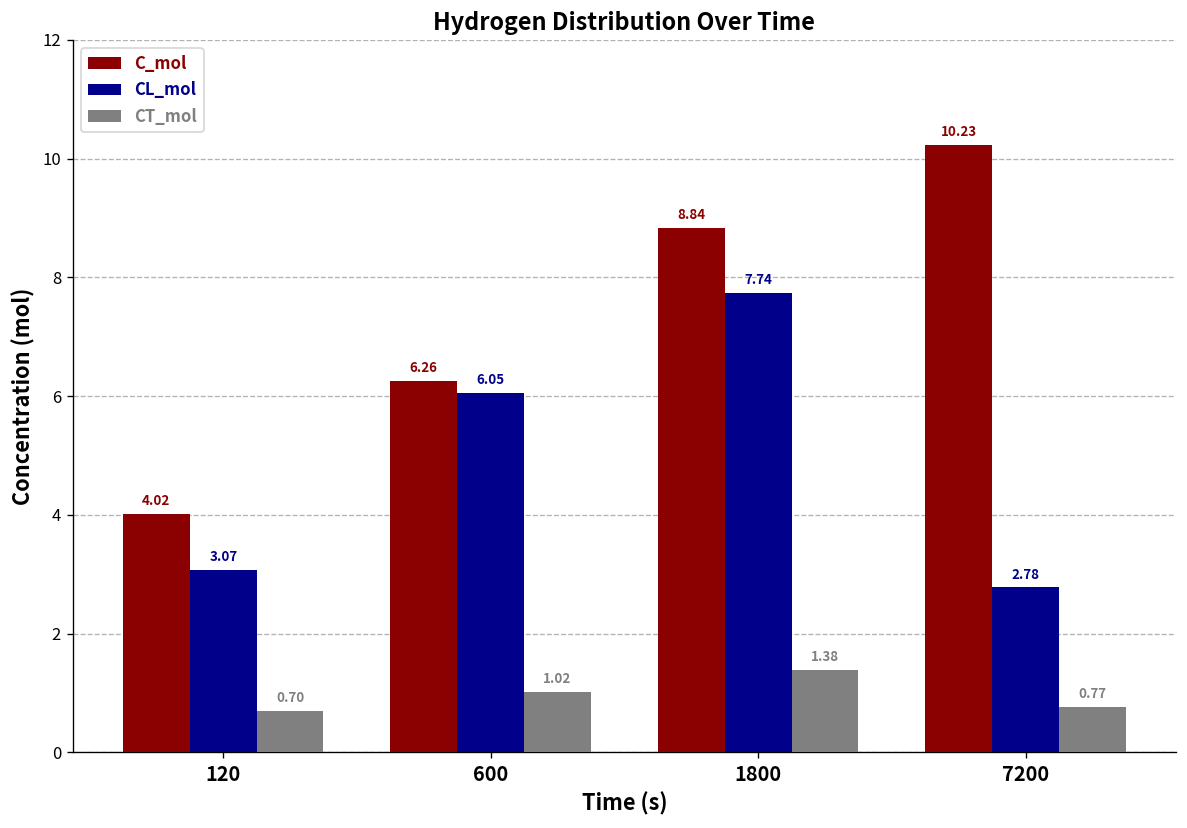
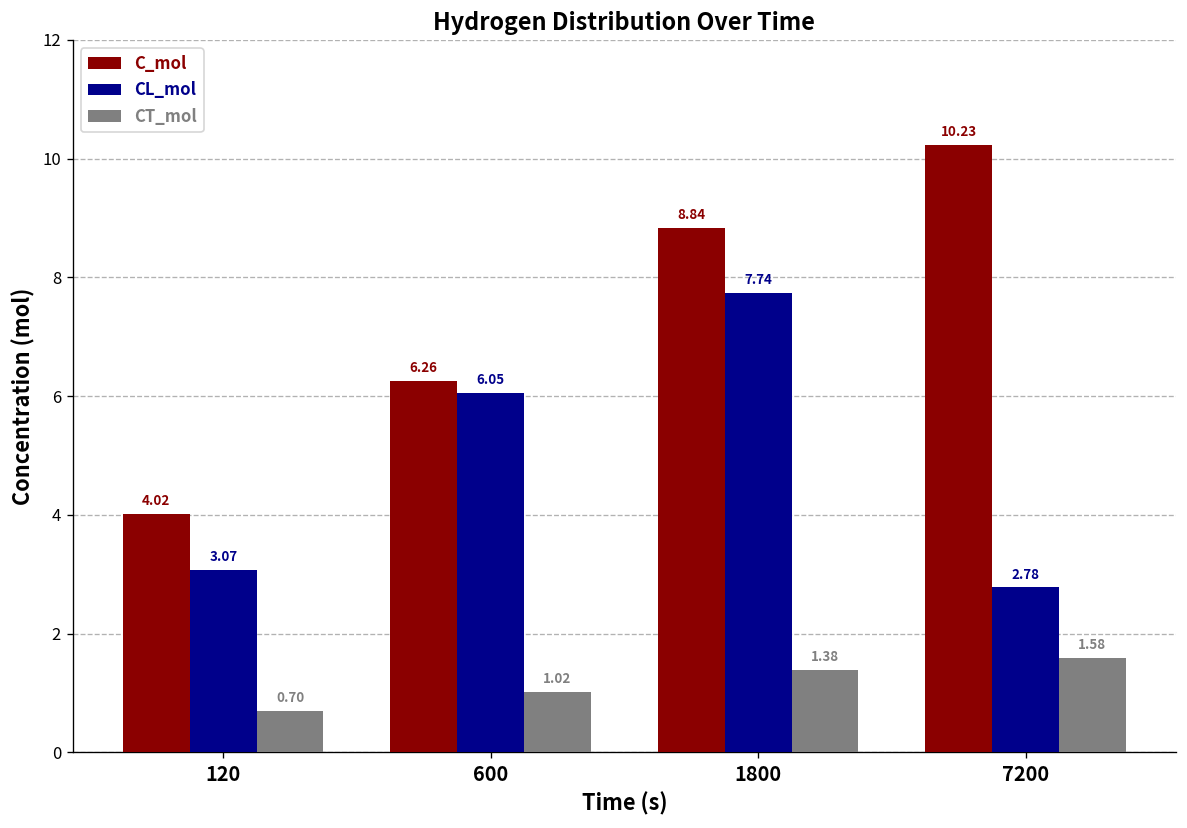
CT_mol, 7200: 0.77 -> 1.58
